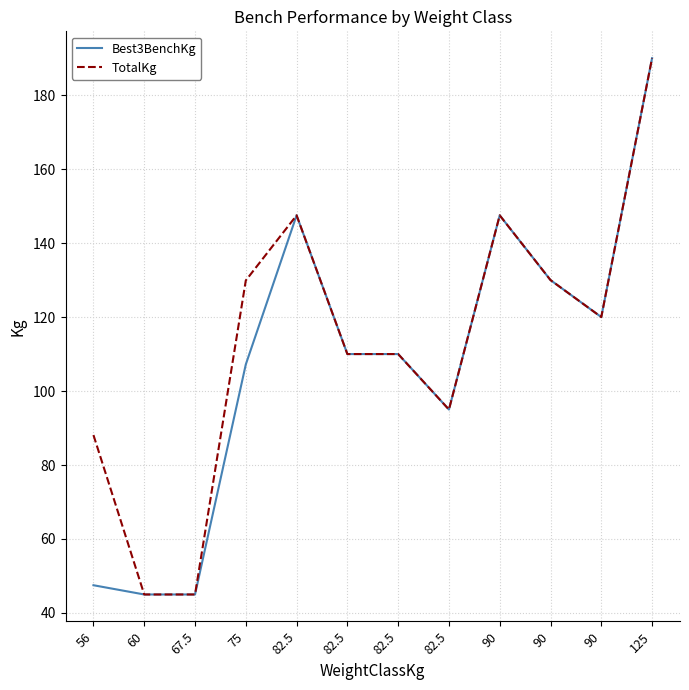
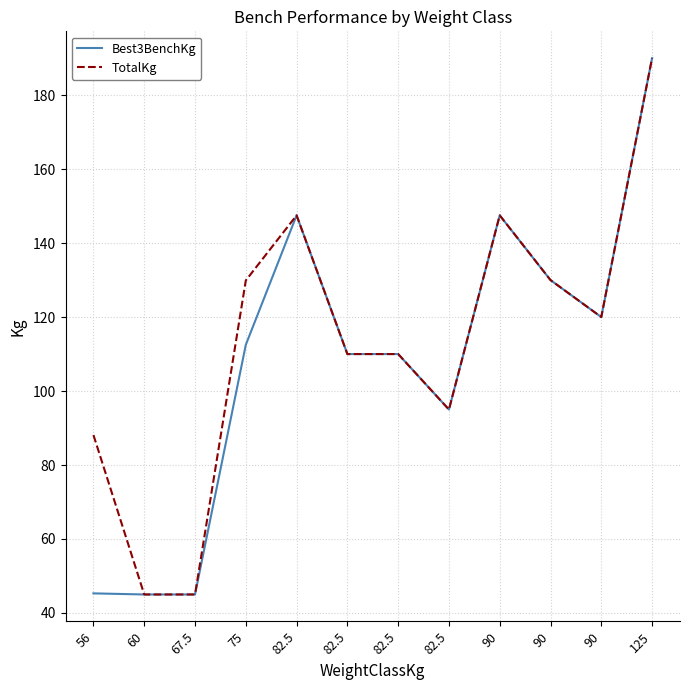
Best3BenchKg, 56: 48 -> 45
Best3BenchKg, 75: 107 -> 113
